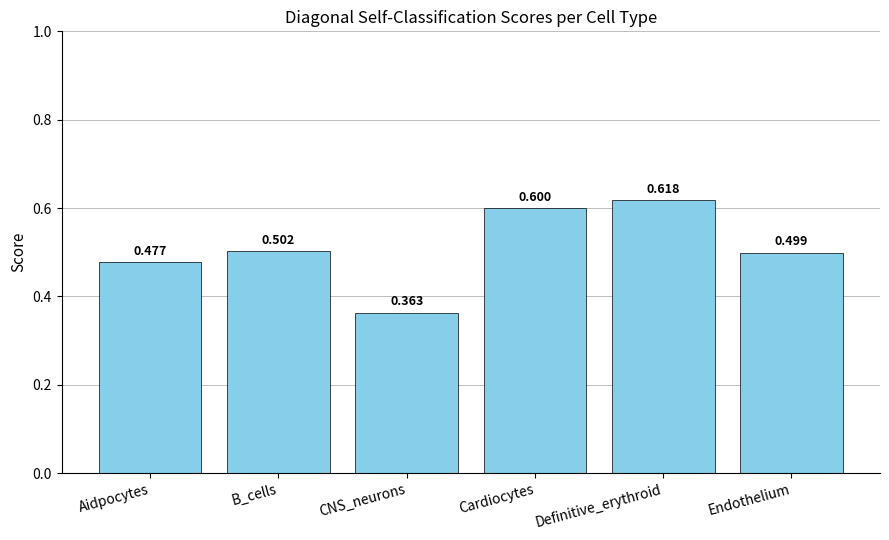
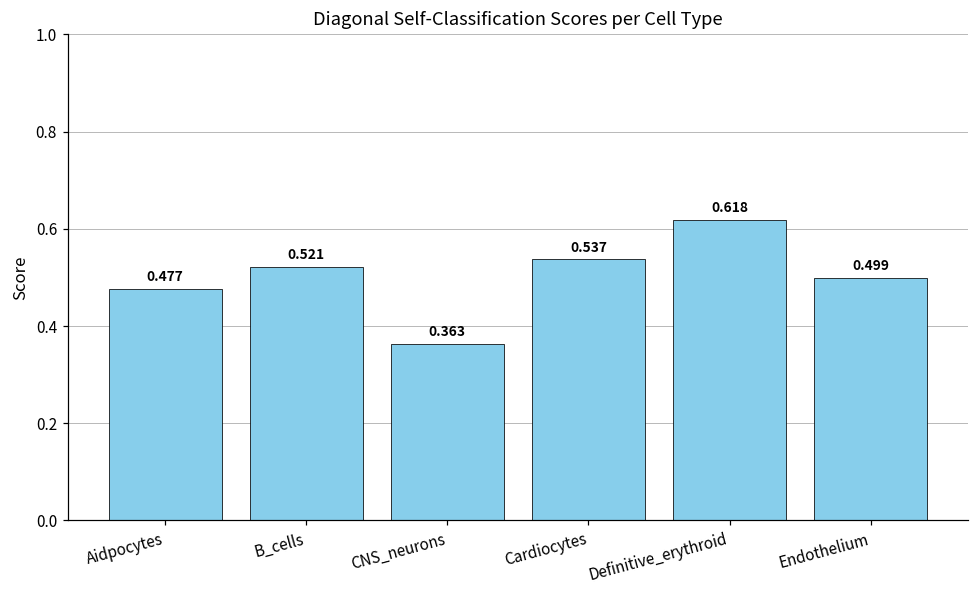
B_cells: 0.502 -> 0.521
Cardiocytes: 0.600 -> 0.537
